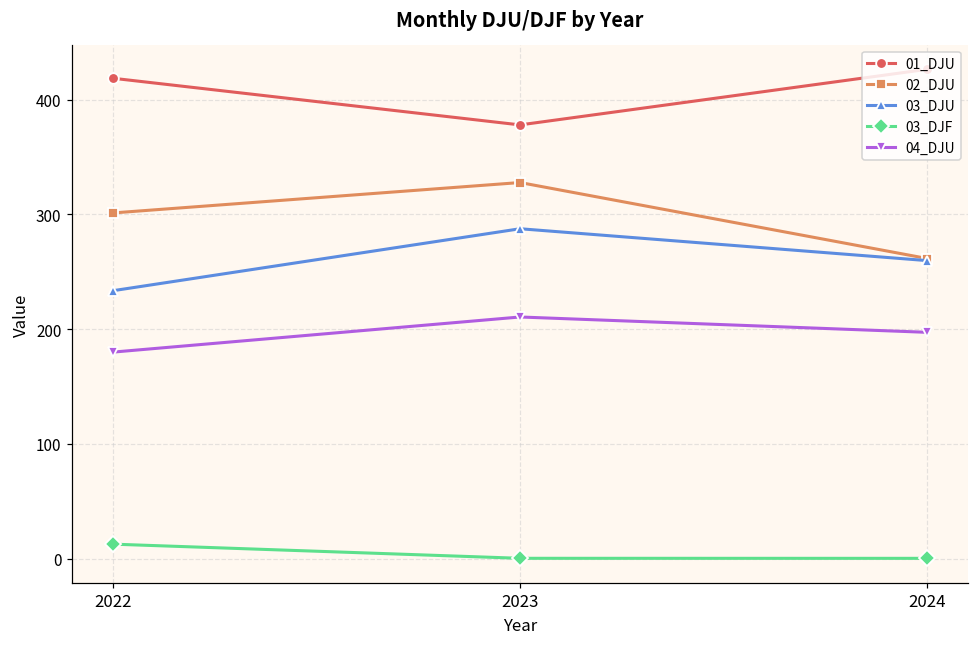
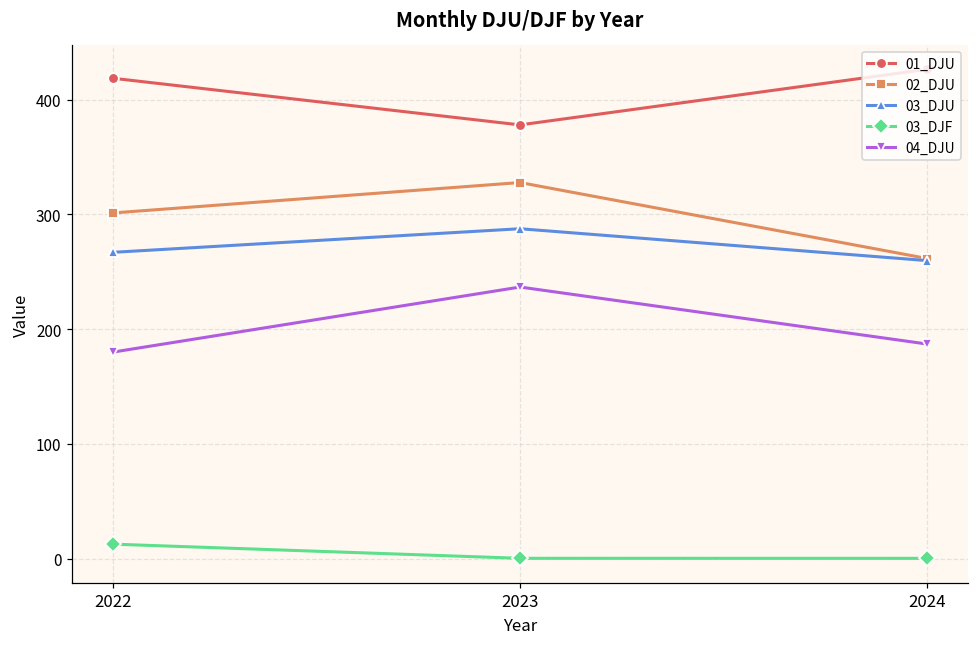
03_DJU, 2022: 234 -> 267
04_DJU, 2023: 211 -> 237
04_DJU, 2024: 197 -> 187
